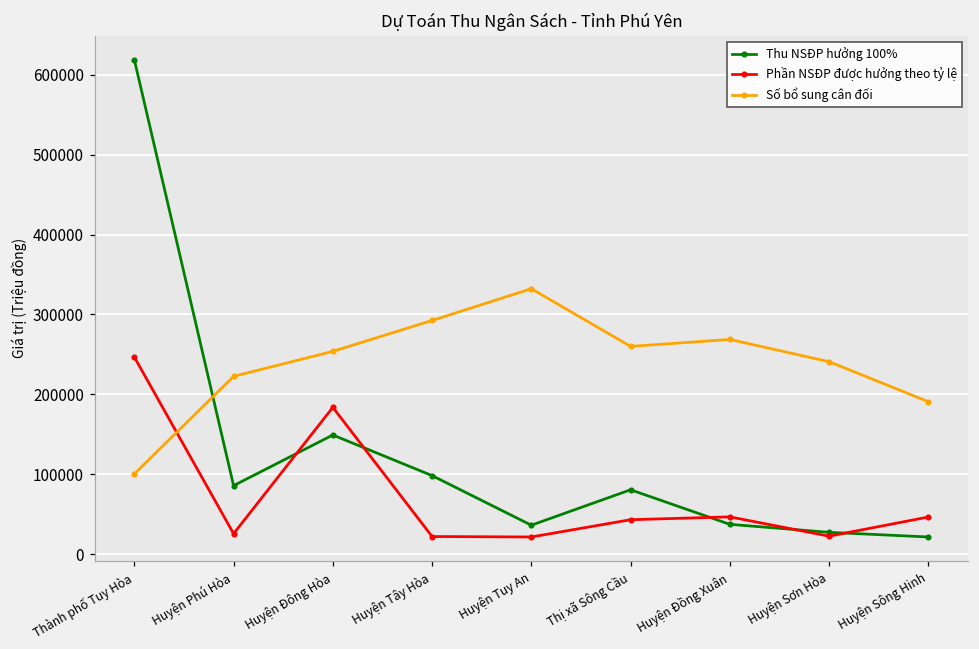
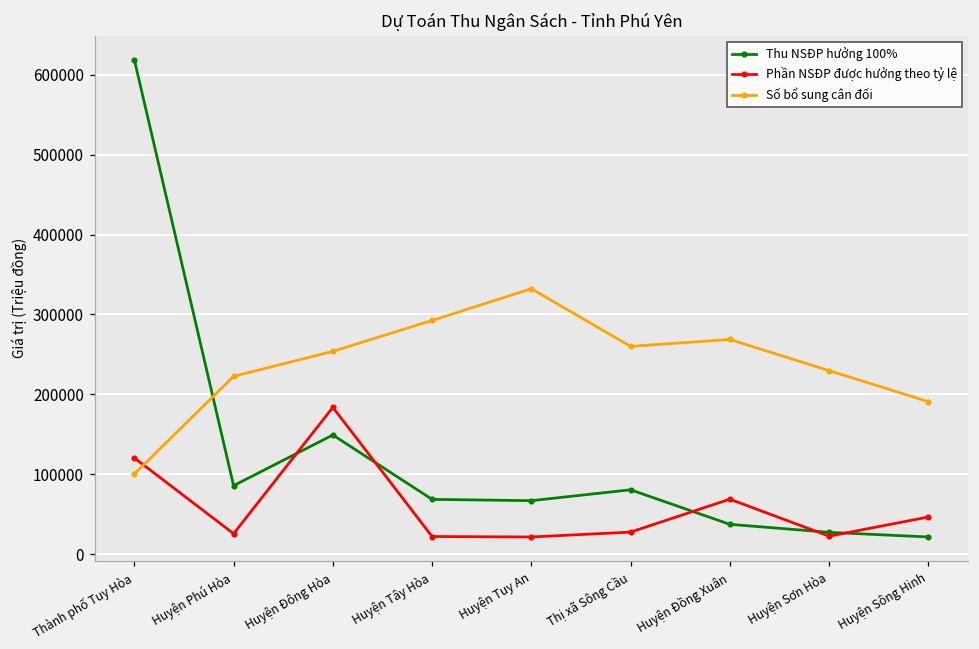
Phần NSĐP được hưởng theo tỷ lệ, Thành phố Tuy Hòa: 250000 -> 120000
Thu NSĐP hưởng 100%, Huyện Tây Hòa: 100000 -> 70000
Thu NSĐP hưởng 100%, Huyện Tuy An: 40000 -> 70000
Phần NSĐP được hưởng theo tỷ lệ, Thị xã Sông Cầu: 40000 -> 30000
Phần NSĐP được hưởng theo tỷ lệ, Huyện Đồng Xuân: 50000 -> 70000
Số bổ sung cân đối, Huyện Sơn Hòa: 240000 -> 230000
